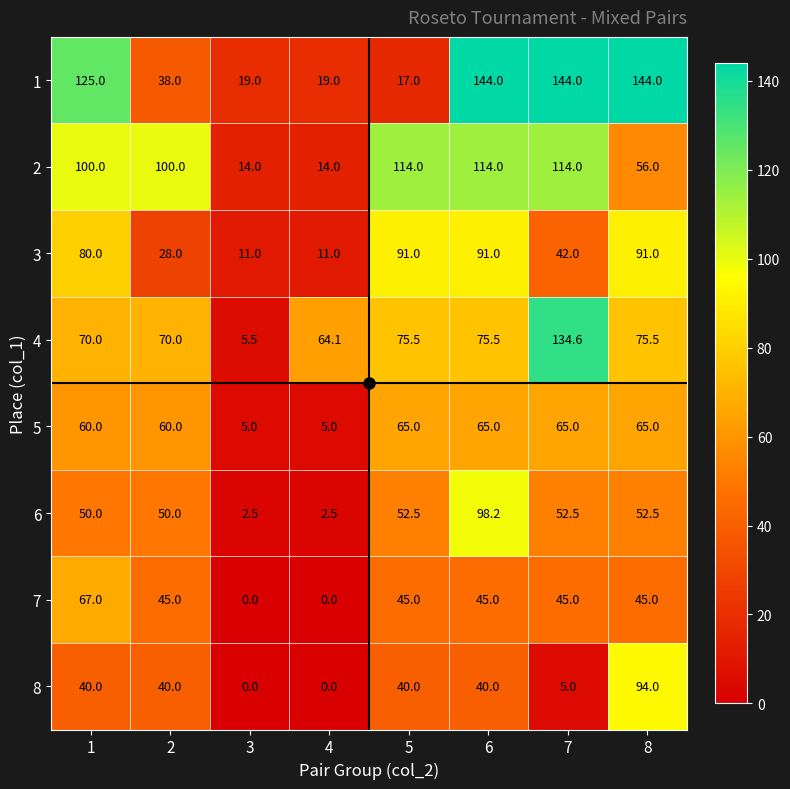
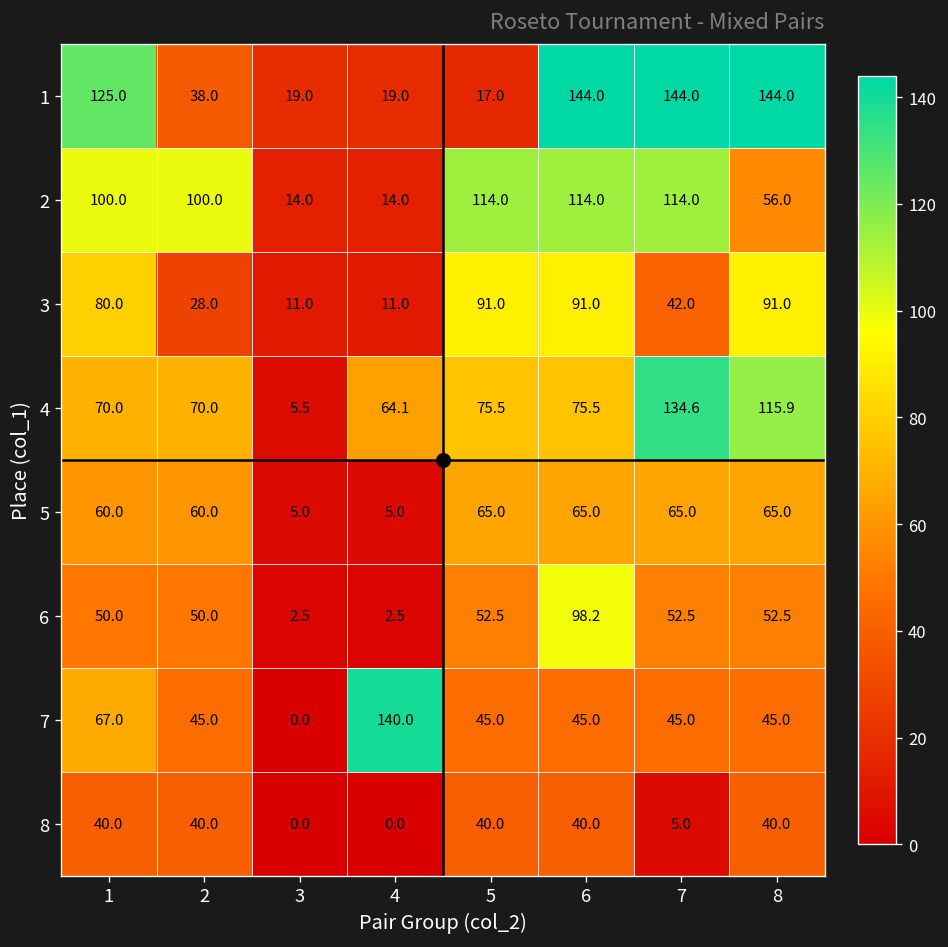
4, 8: 75.5 -> 115.9
7, 4: 0.0 -> 140.0
8, 8: 94.0 -> 40.0
